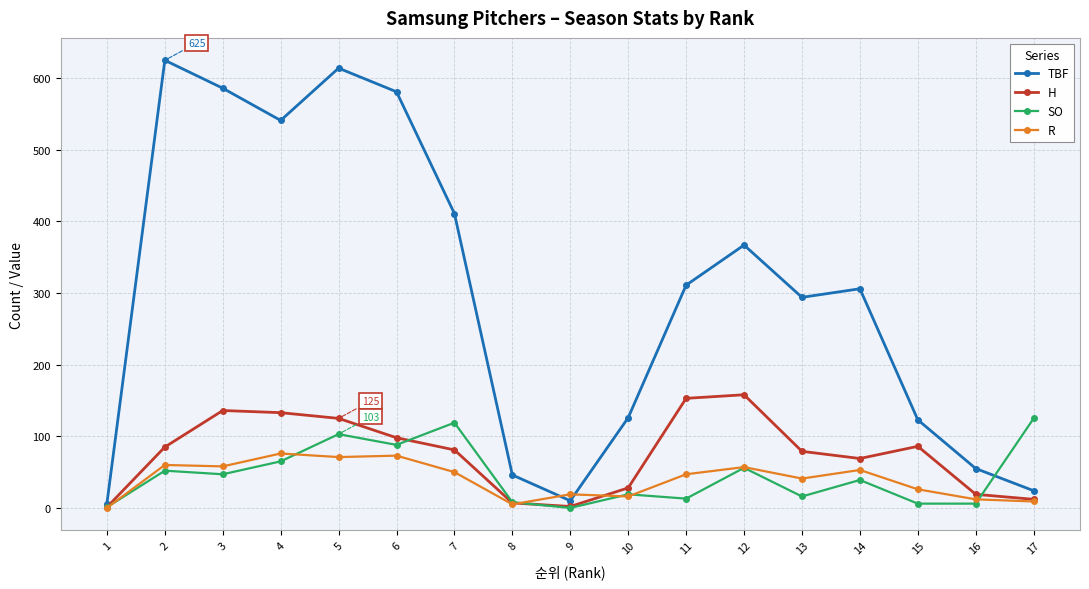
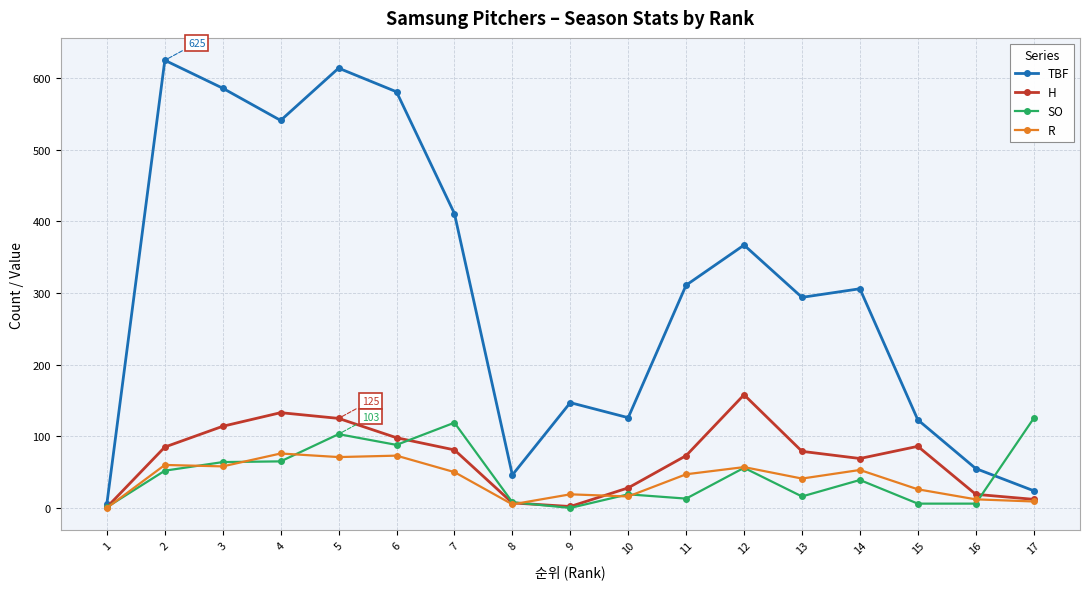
H, 3: 140 -> 110
SO, 3: 50 -> 60
TBF, 9: 10 -> 150
H, 11: 150 -> 70
